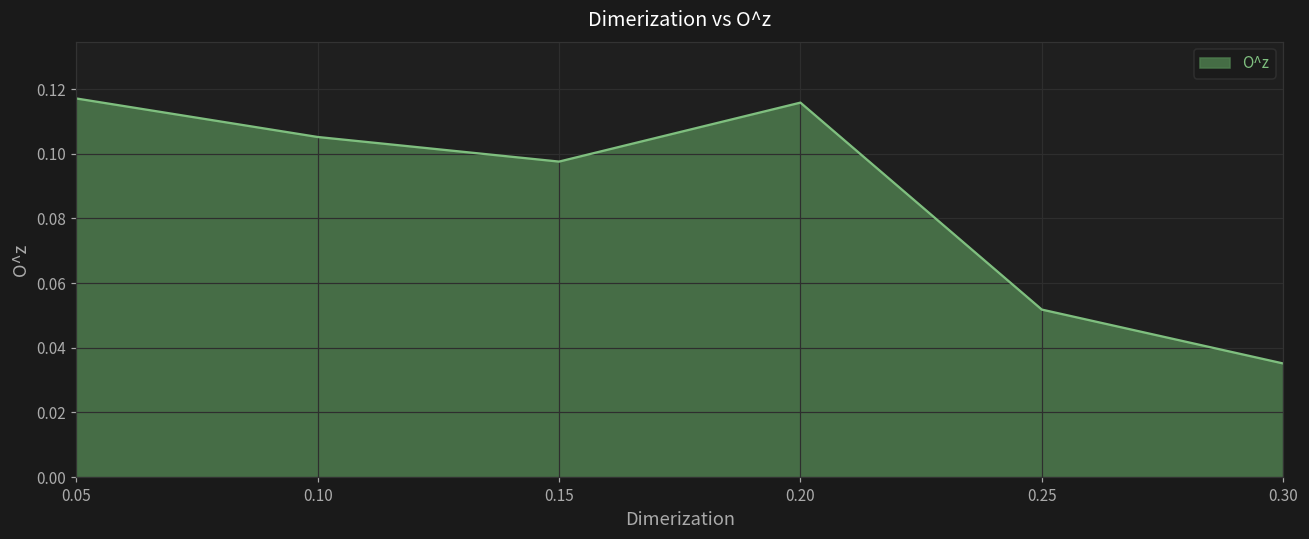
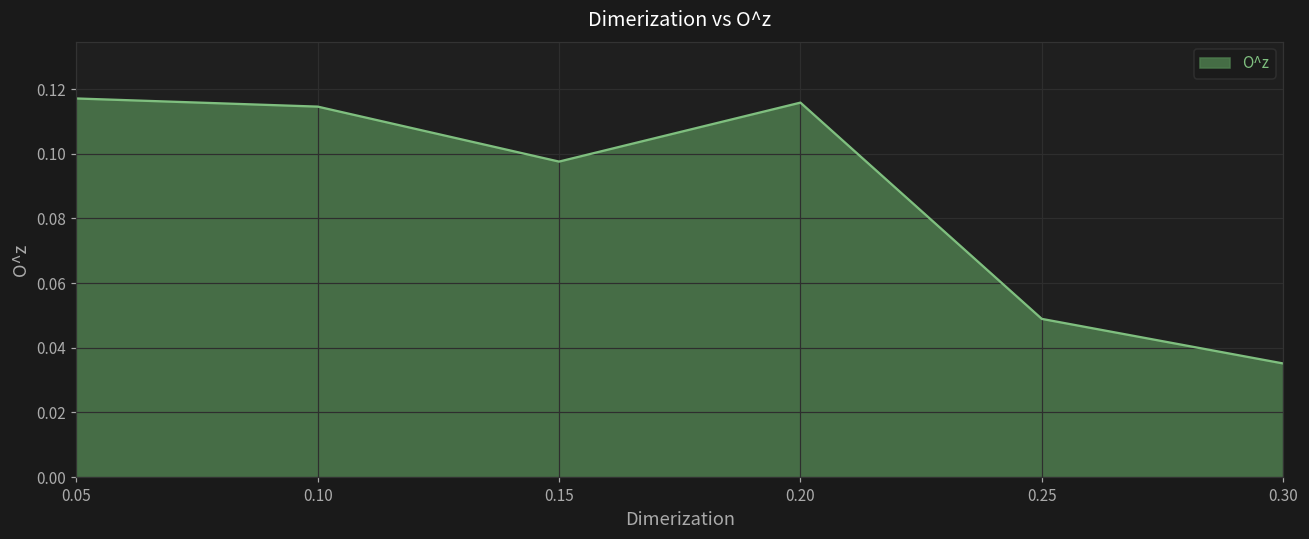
0.10: 0.105 -> 0.115
0.25: 0.052 -> 0.049
